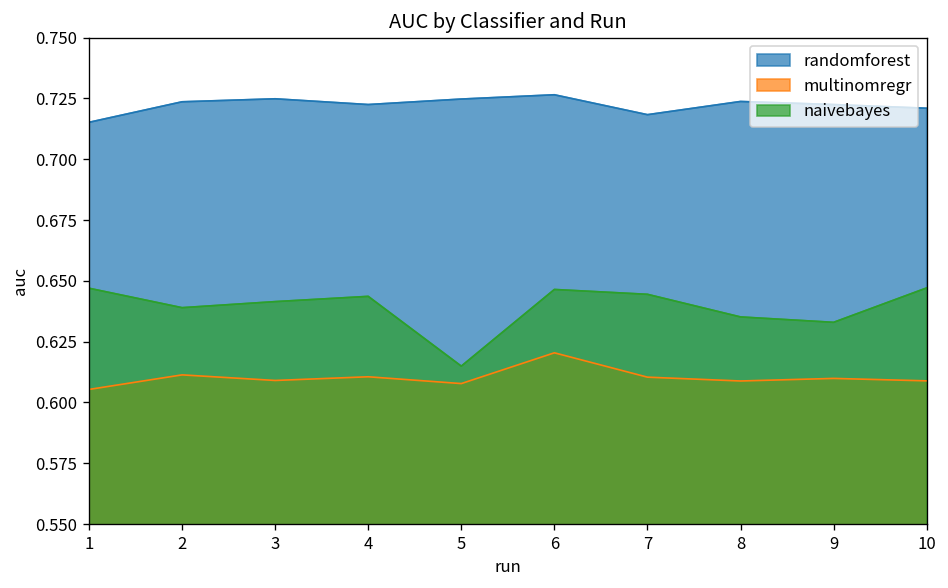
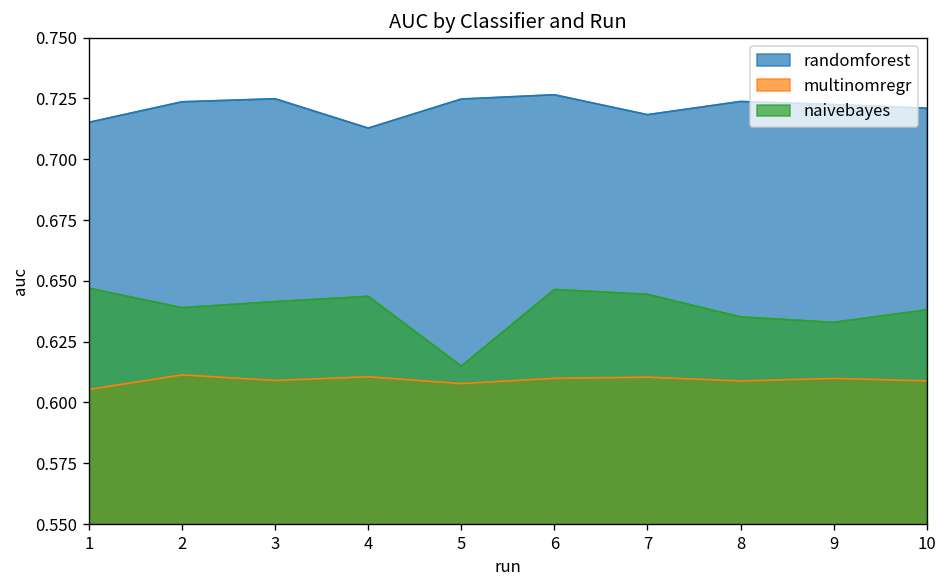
randomforest, 4: 0.722 -> 0.713
multinomregr, 6: 0.620 -> 0.610
naivebayes, 10: 0.647 -> 0.638
